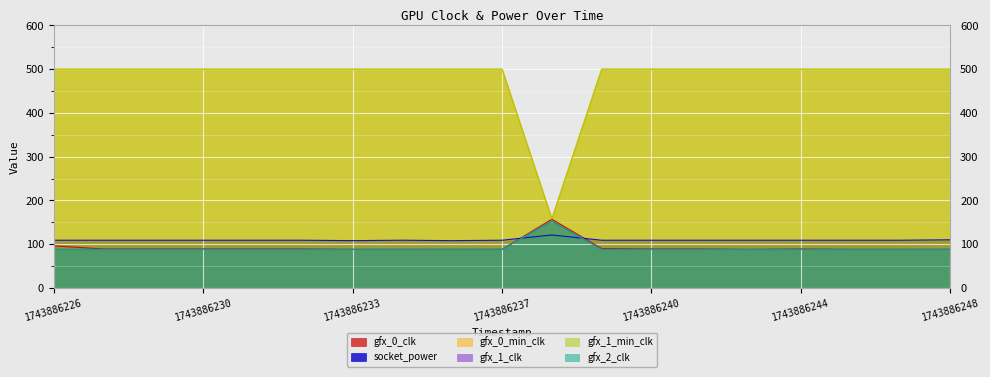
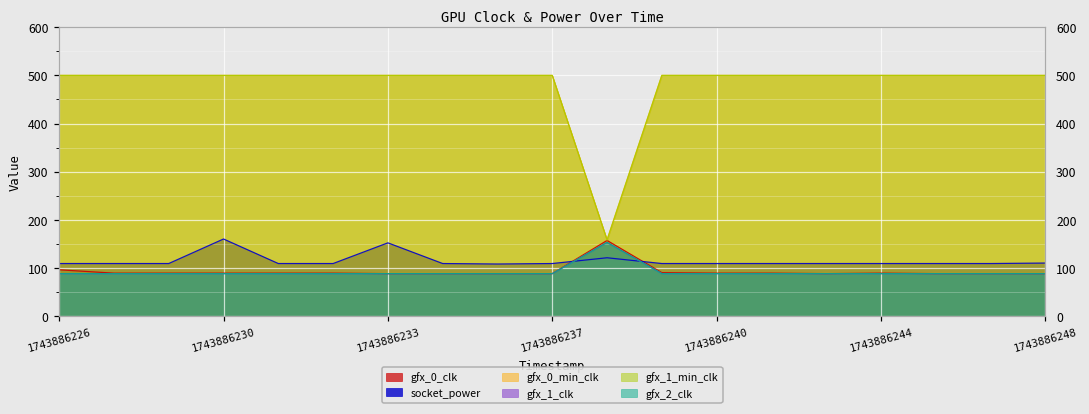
socket_power, 1743886230: 110 -> 160
socket_power, 1743886233: 110 -> 150
